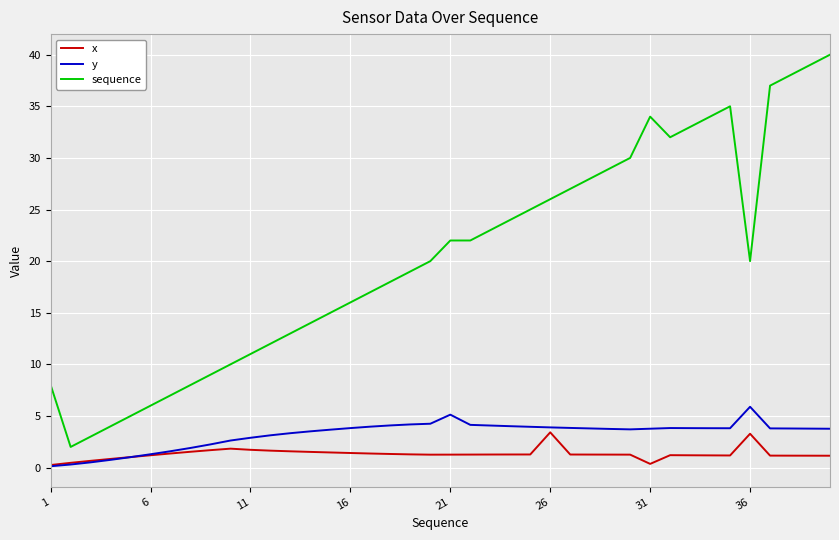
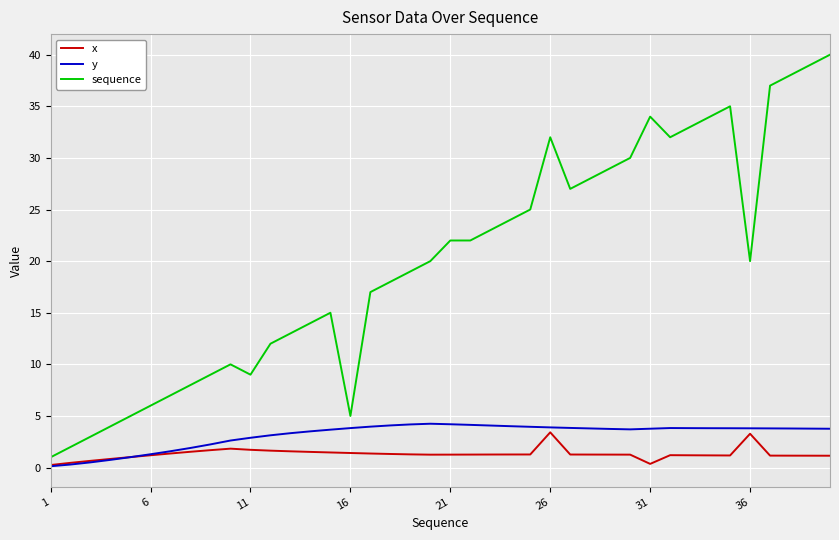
sequence, 1: 8 -> 1
sequence, 11: 11 -> 9
sequence, 16: 16 -> 5
y, 21: 5.1 -> 4.2
sequence, 26: 26 -> 32
y, 36: 5.9 -> 3.8
